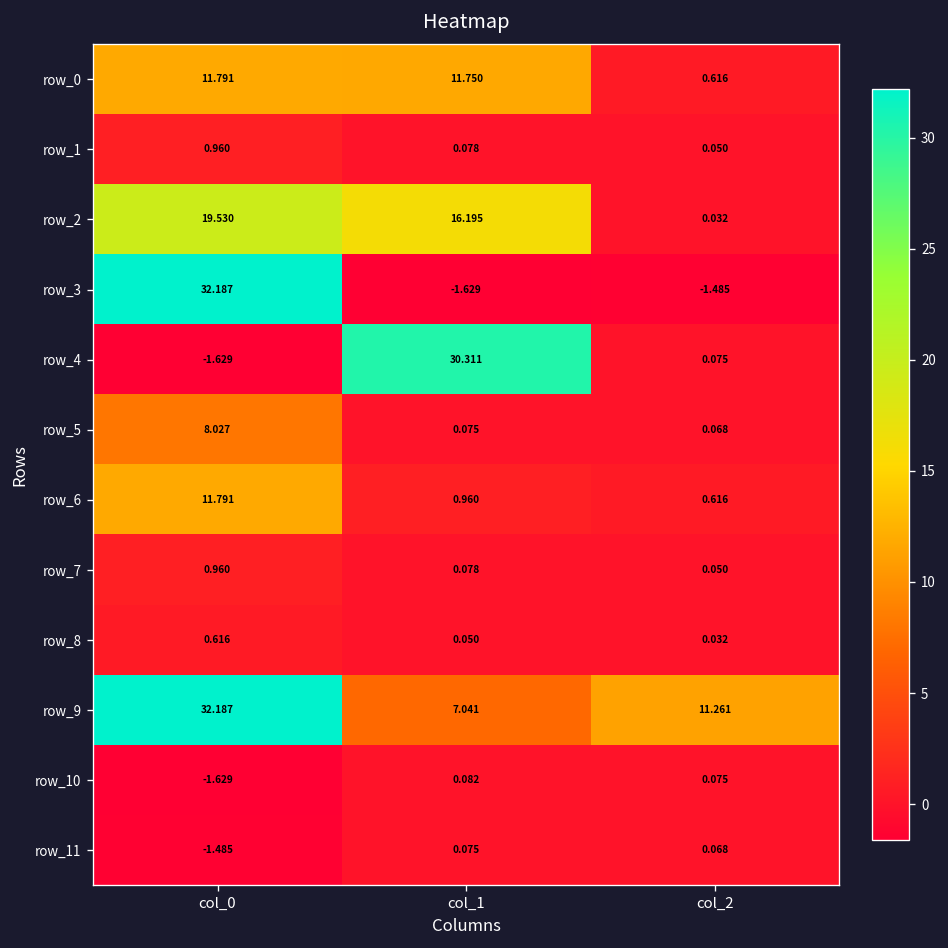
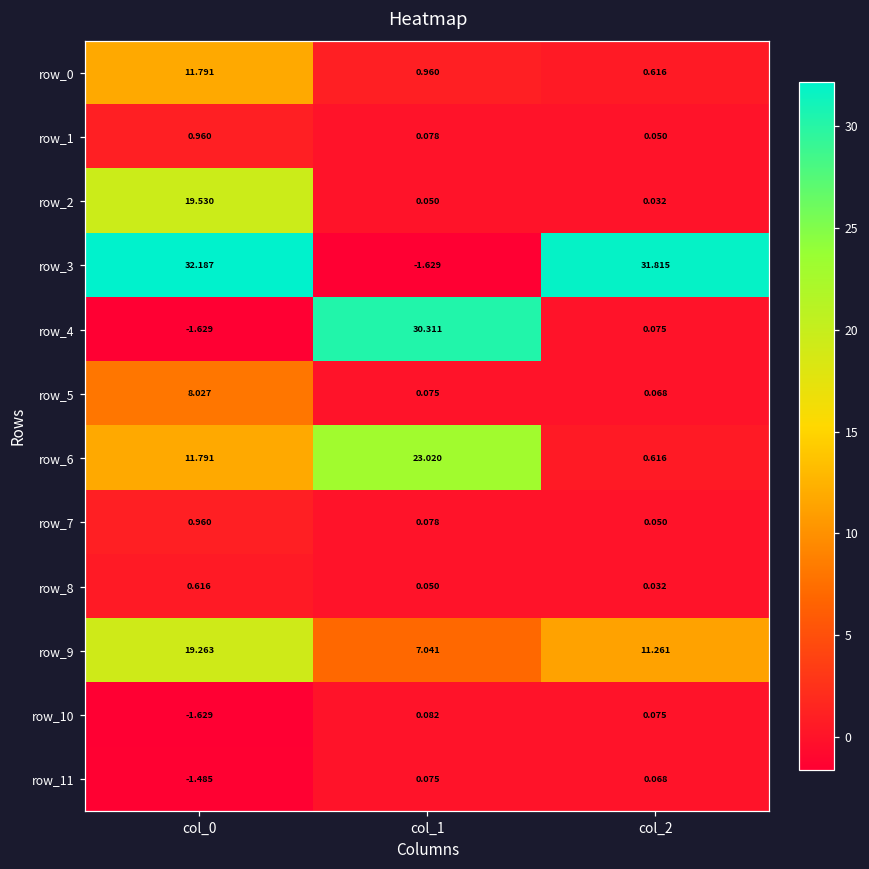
row_0, col_1: 11.750 -> 0.960
row_2, col_1: 16.195 -> 0.050
row_3, col_2: -1.485 -> 31.815
row_6, col_1: 0.960 -> 23.020
row_9, col_0: 32.187 -> 19.263
